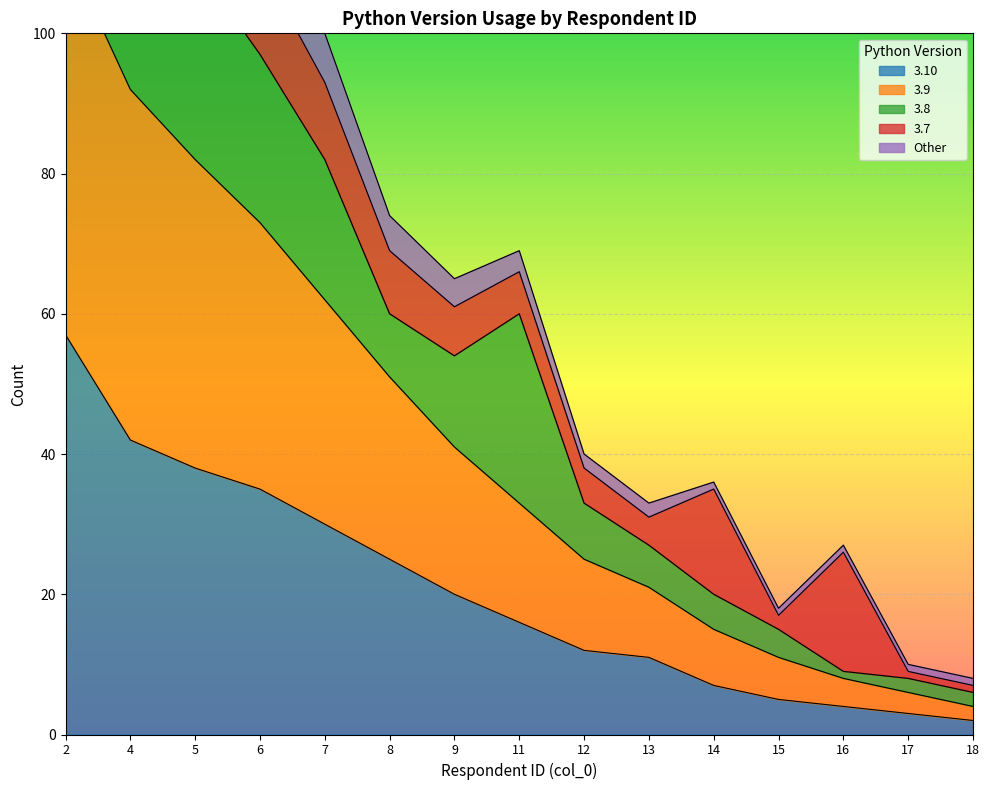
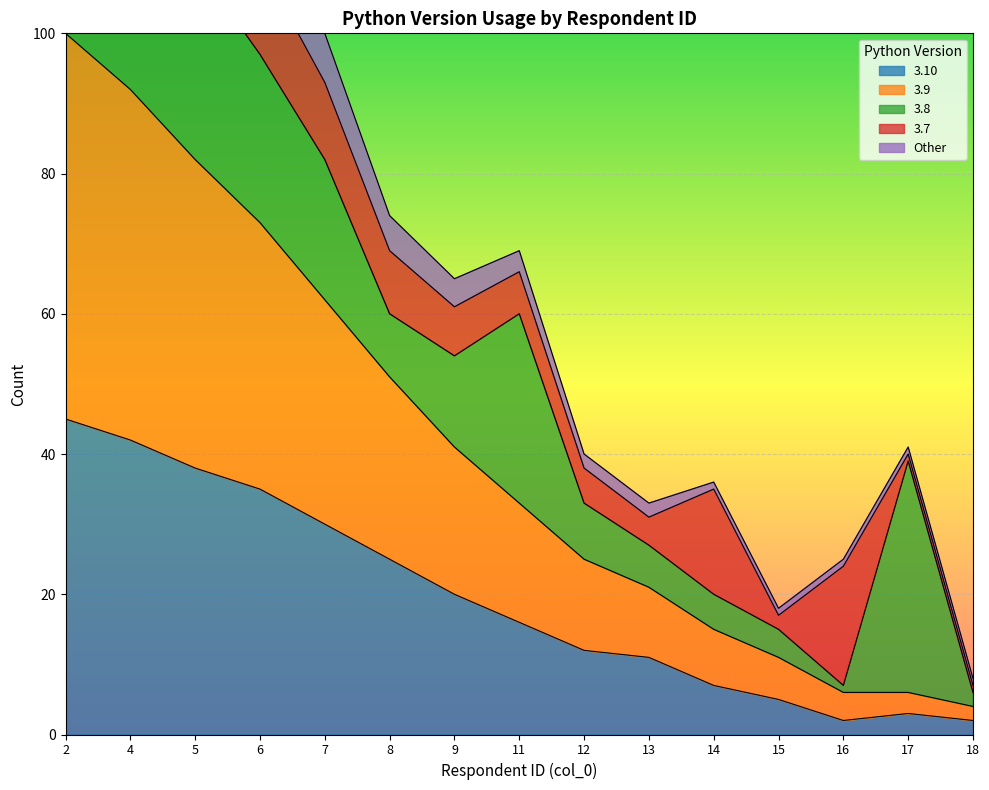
3.10, 2: 57 -> 45
3.10, 16: 4 -> 2
3.8, 17: 2 -> 33
